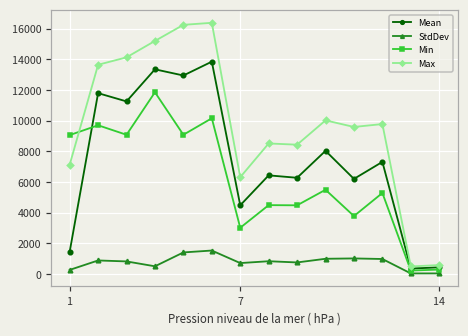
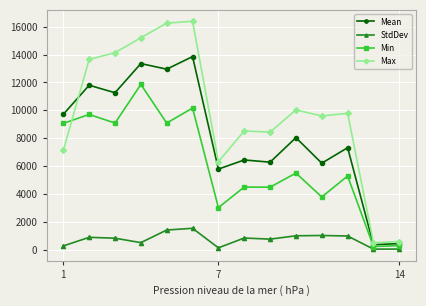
Mean, 1: 1400 -> 9700
Mean, 7: 4500 -> 5800
StdDev, 7: 700 -> 100
